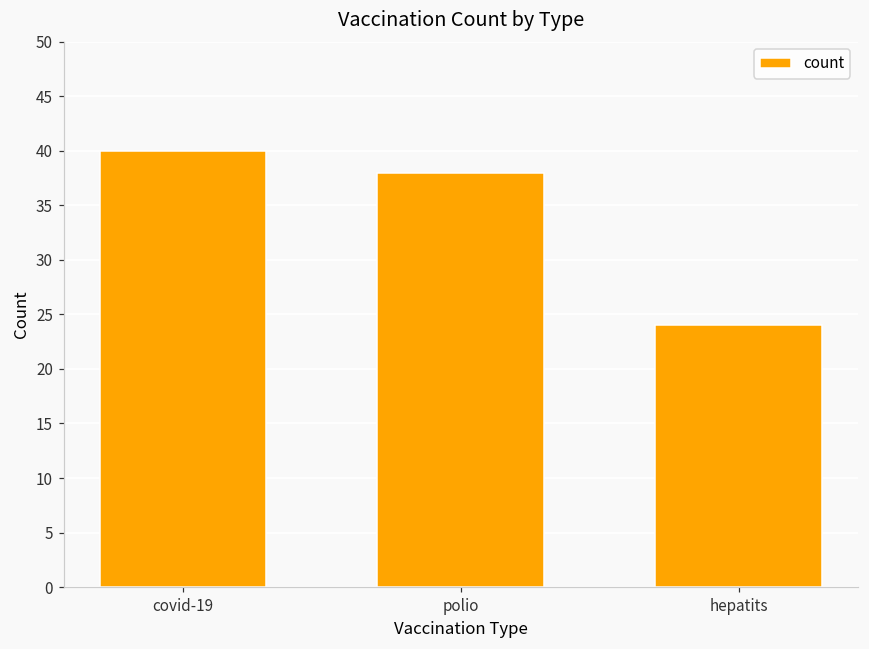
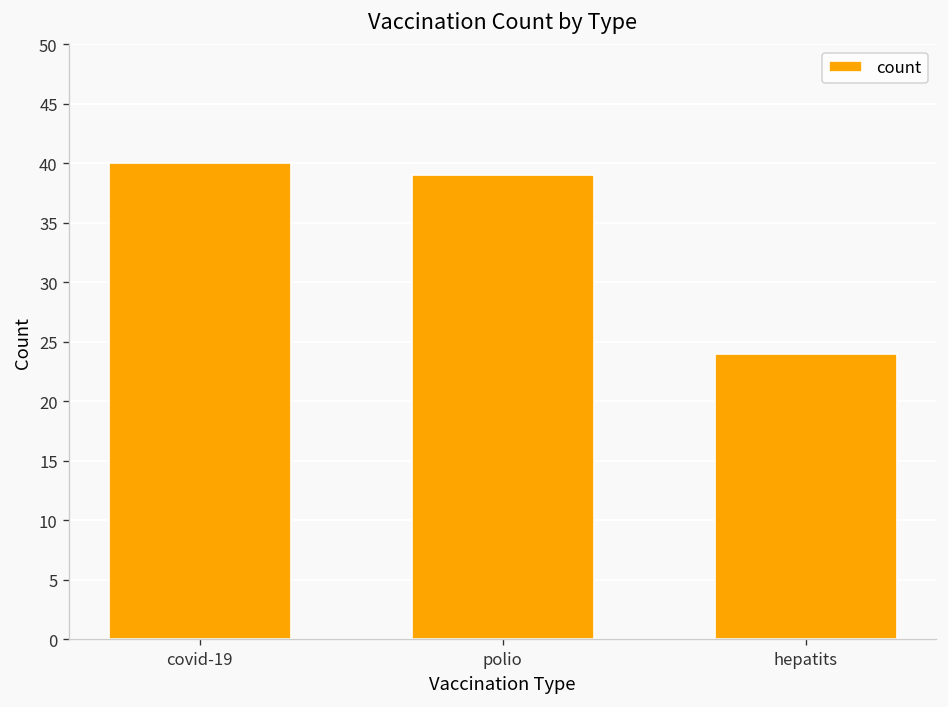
polio: 38 -> 39
